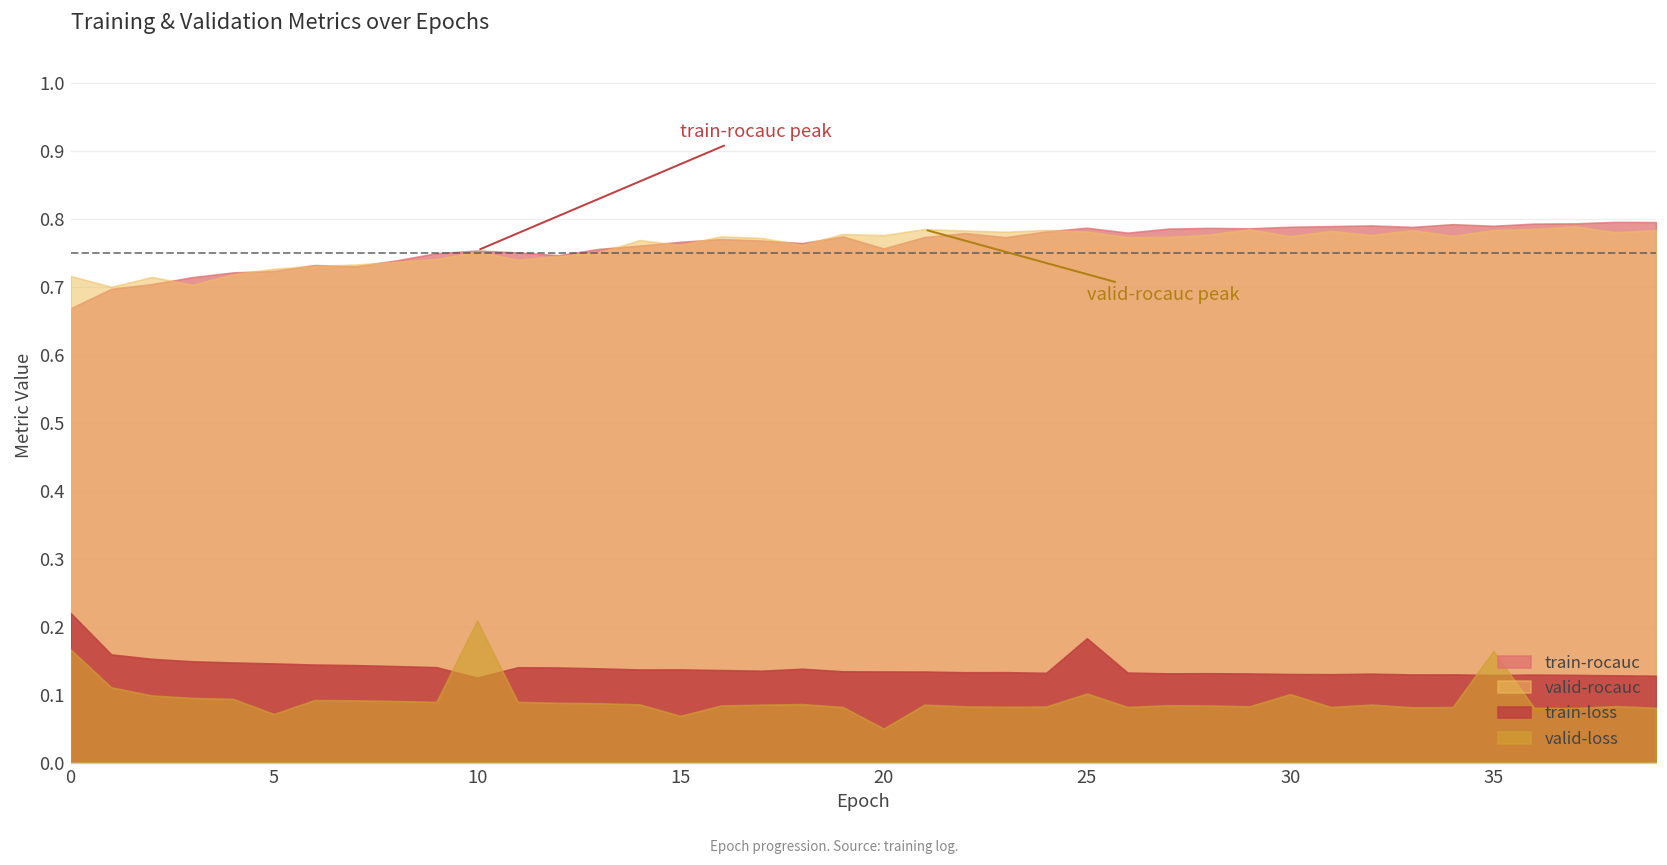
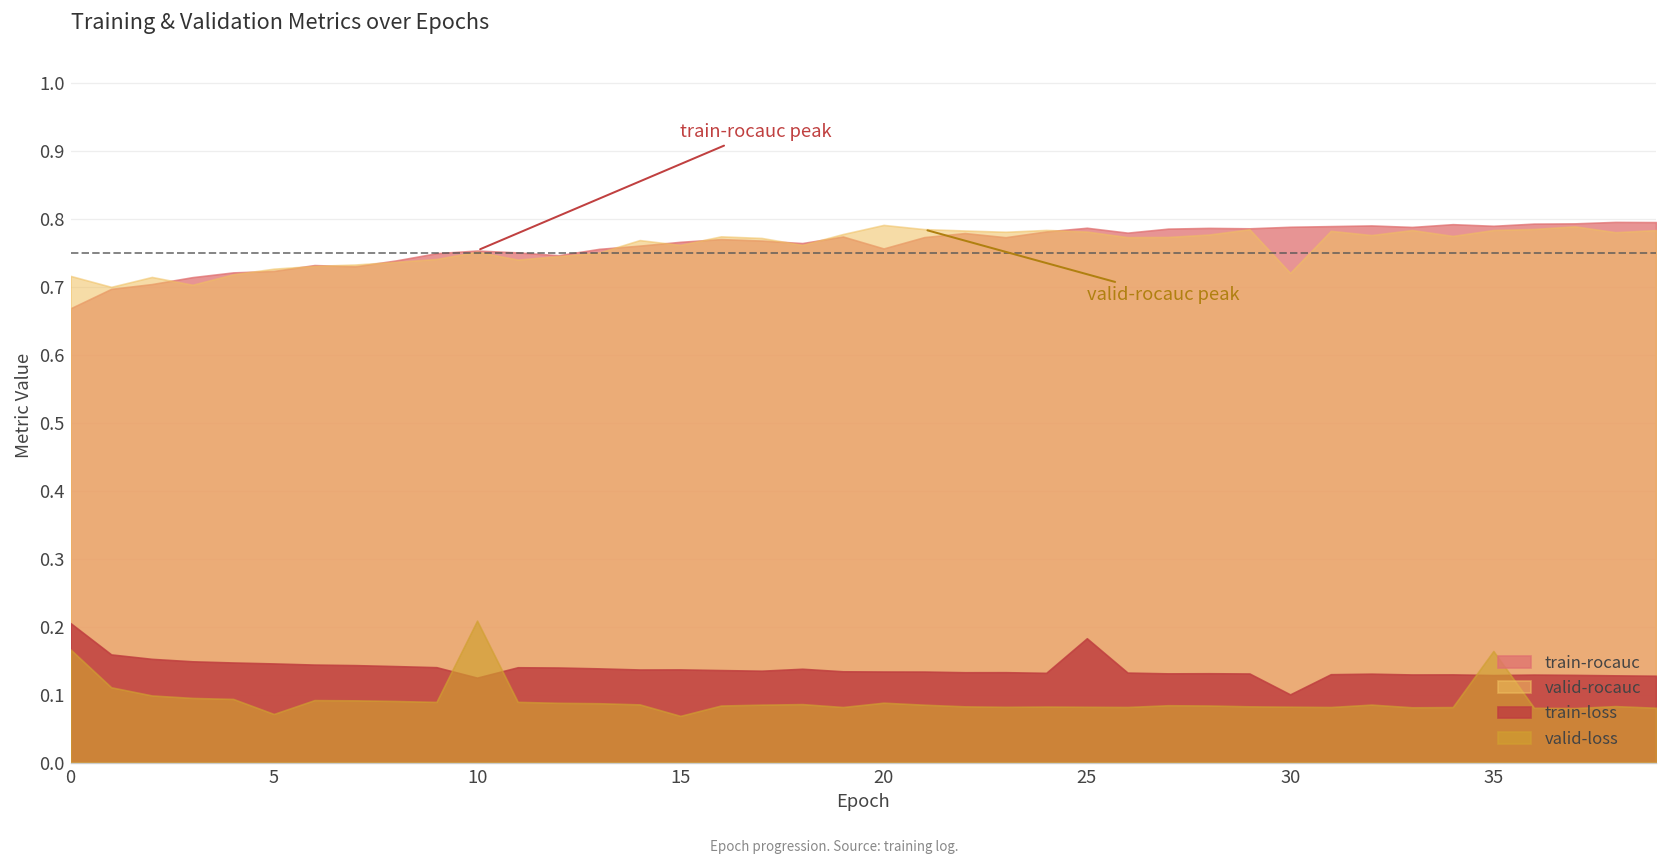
train-loss, 0: 0.22 -> 0.20
valid-rocauc, 20: 0.78 -> 0.79
valid-loss, 20: 0.05 -> 0.09
valid-loss, 25: 0.10 -> 0.08
valid-rocauc, 30: 0.77 -> 0.72
train-loss, 30: 0.13 -> 0.10
valid-loss, 30: 0.10 -> 0.08
